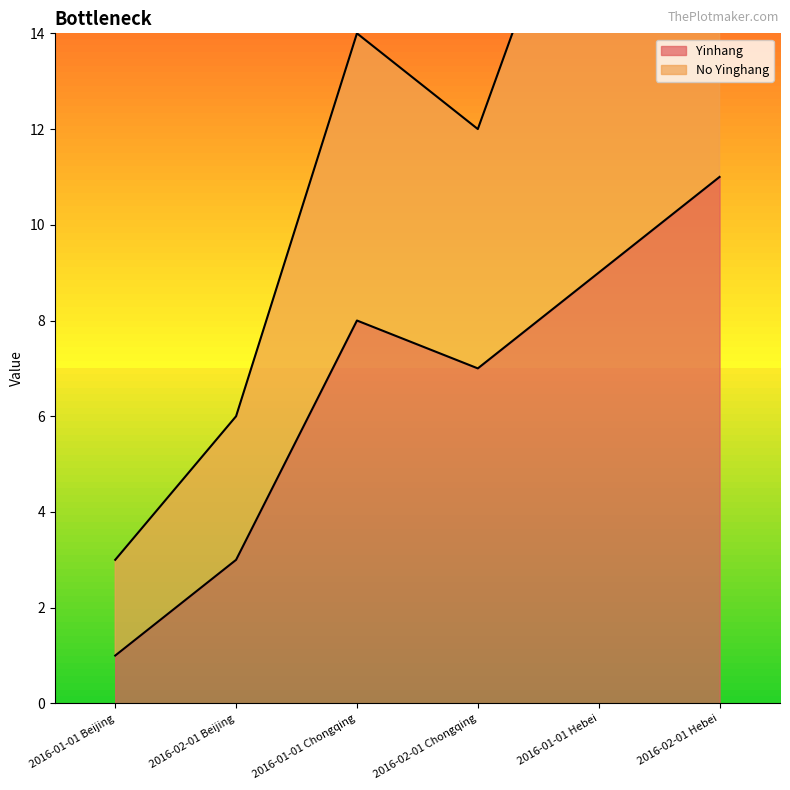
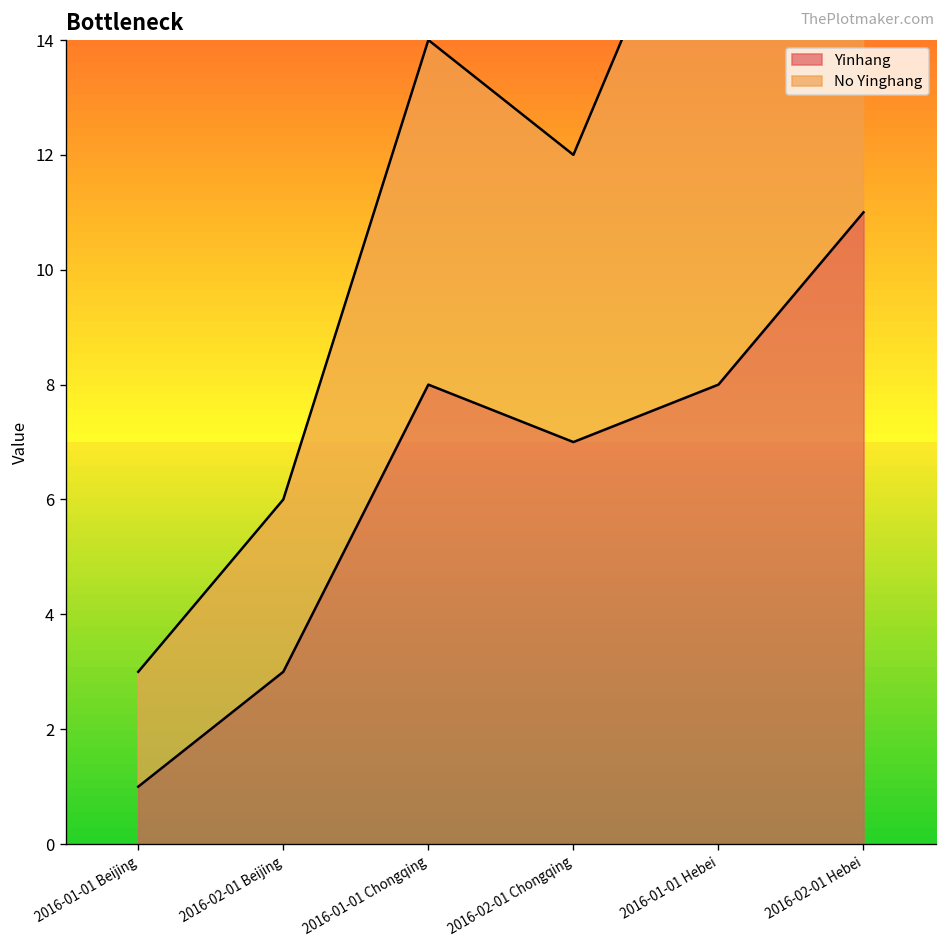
Yinhang, 2016-01-01 Hebei: 9 -> 8
